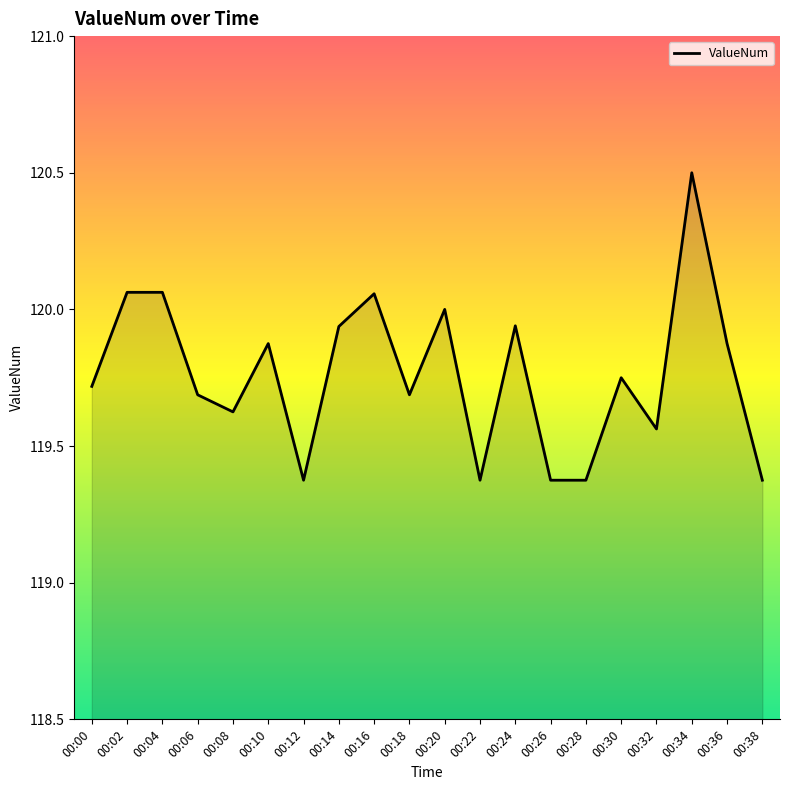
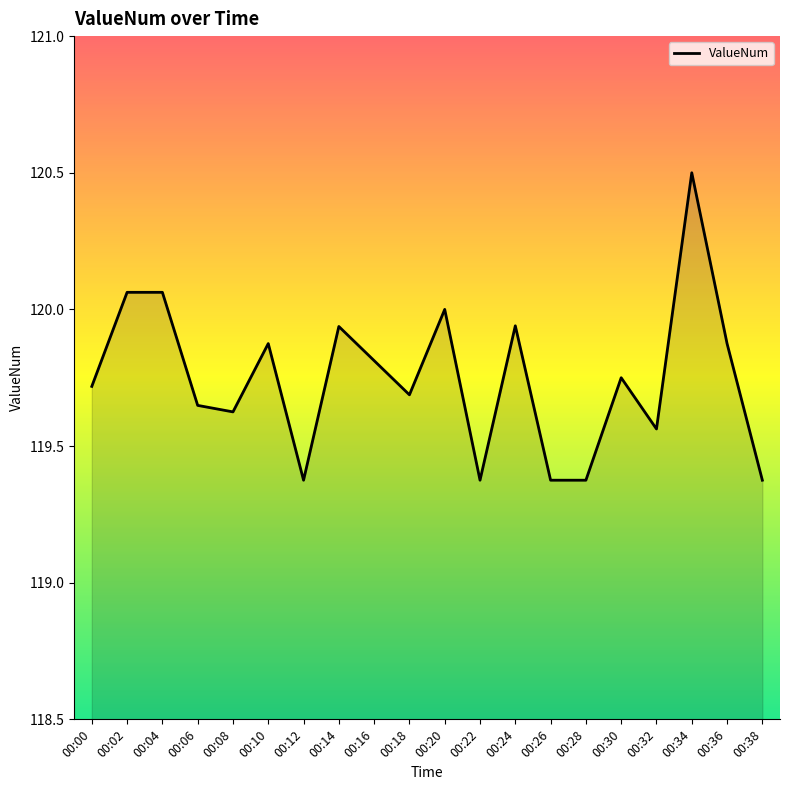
00:06: 119.69 -> 119.65
00:16: 120.06 -> 119.81
